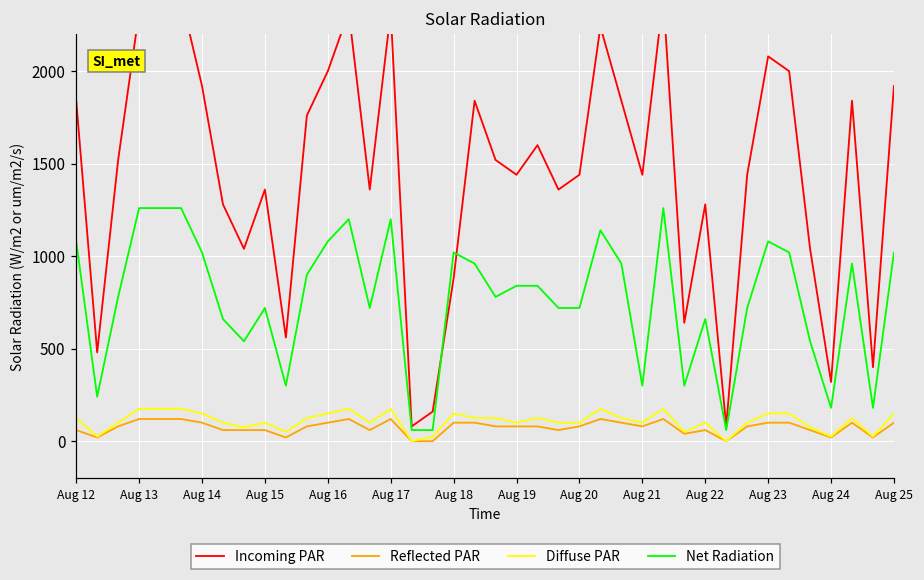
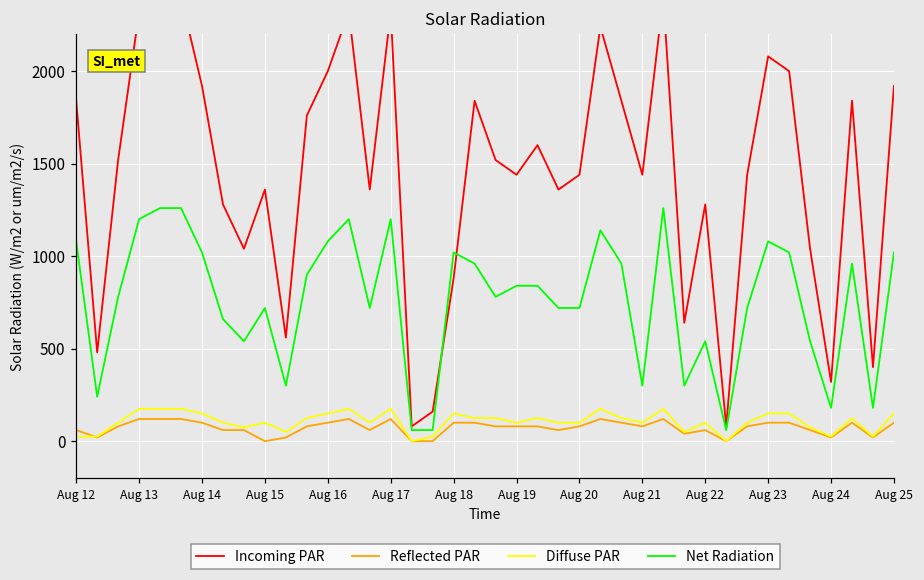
Diffuse PAR, Aug 12: 130 -> 30
Net Radiation, Aug 13: 1260 -> 1200
Reflected PAR, Aug 15: 60 -> 0
Net Radiation, Aug 22: 660 -> 540
